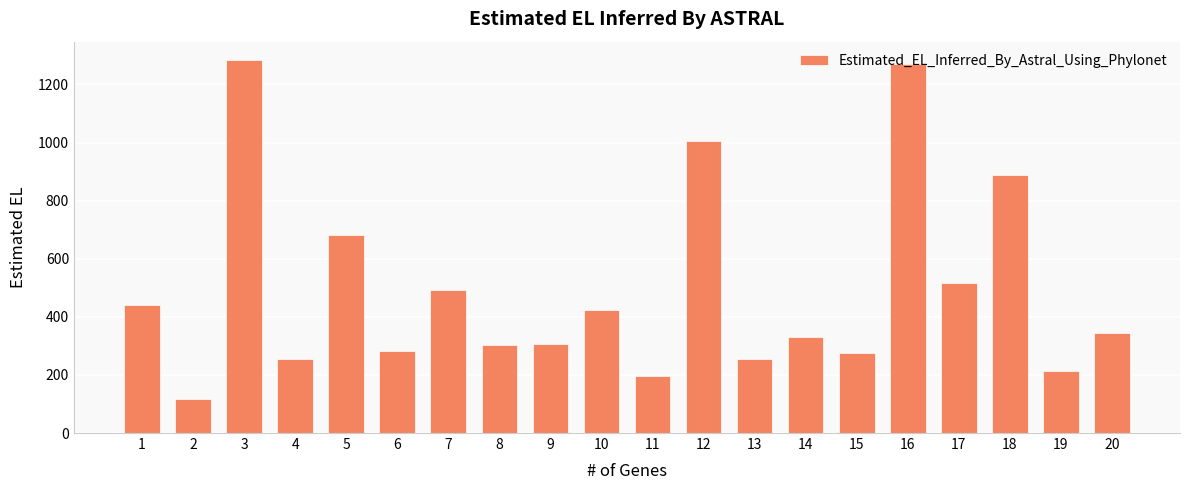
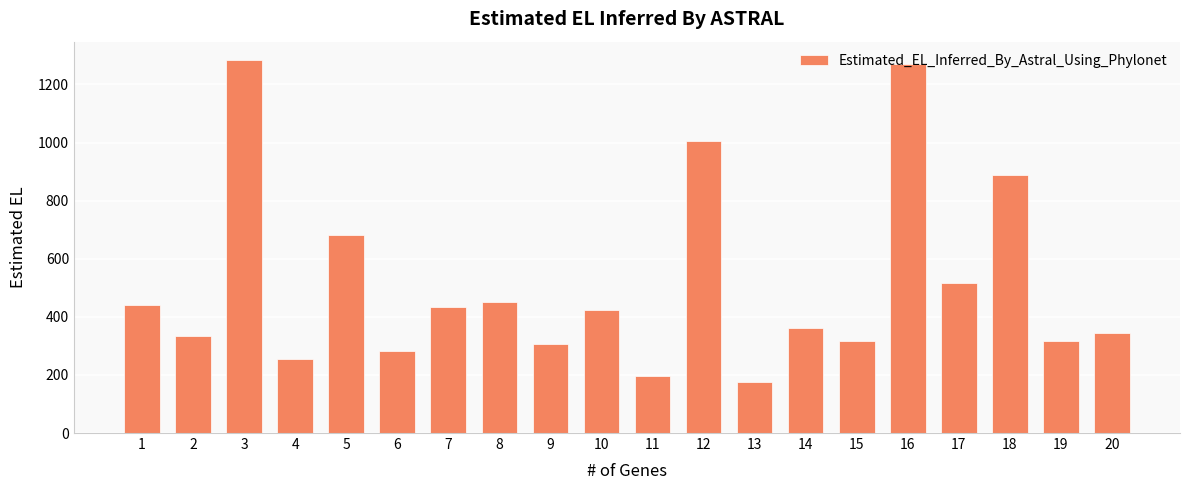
2: 120 -> 330
7: 490 -> 430
8: 300 -> 450
13: 260 -> 180
14: 330 -> 360
15: 280 -> 320
19: 210 -> 320
